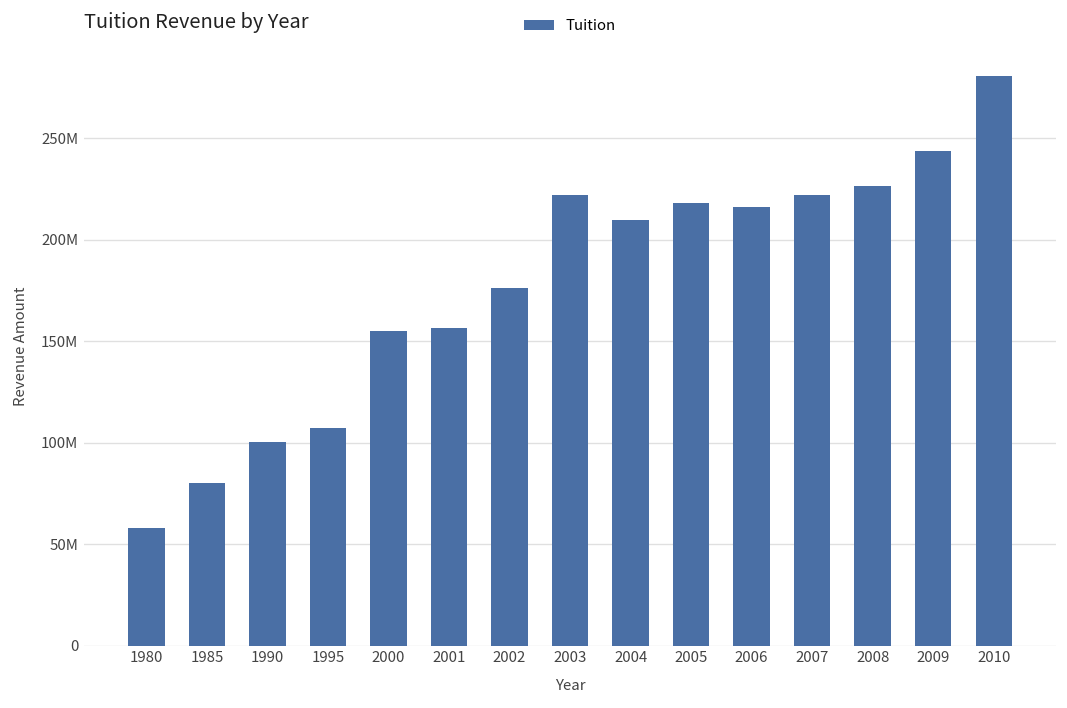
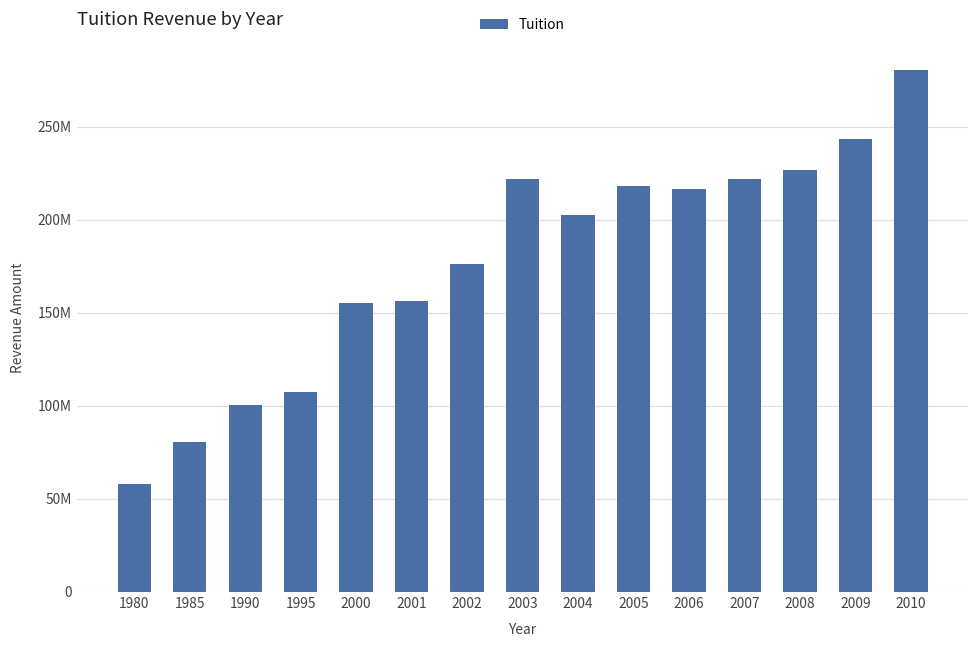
2004: 209000000 -> 203000000
